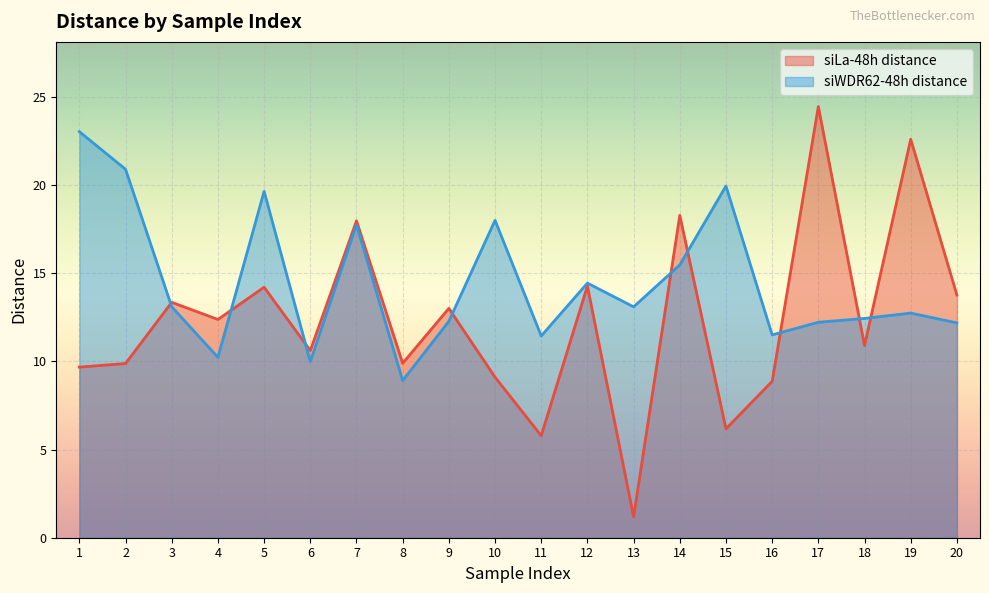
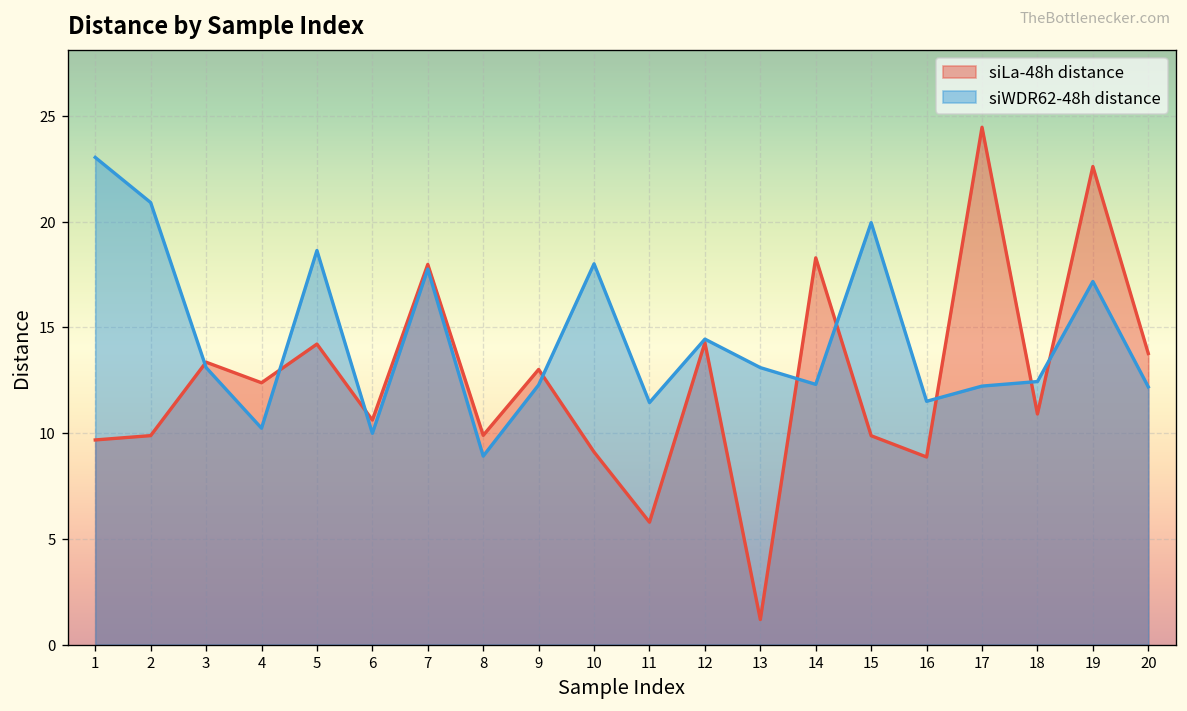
siWDR62-48h distance, 5: 19.6 -> 18.6
siWDR62-48h distance, 14: 15.5 -> 12.3
siLa-48h distance, 15: 6.2 -> 9.9
siWDR62-48h distance, 19: 12.7 -> 17.2
